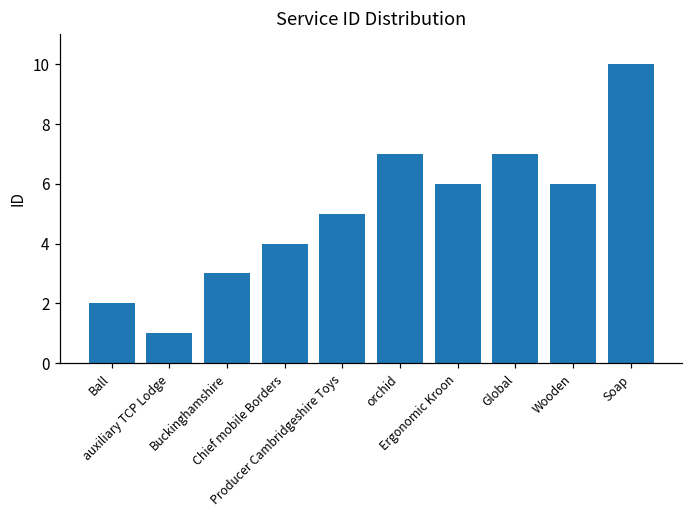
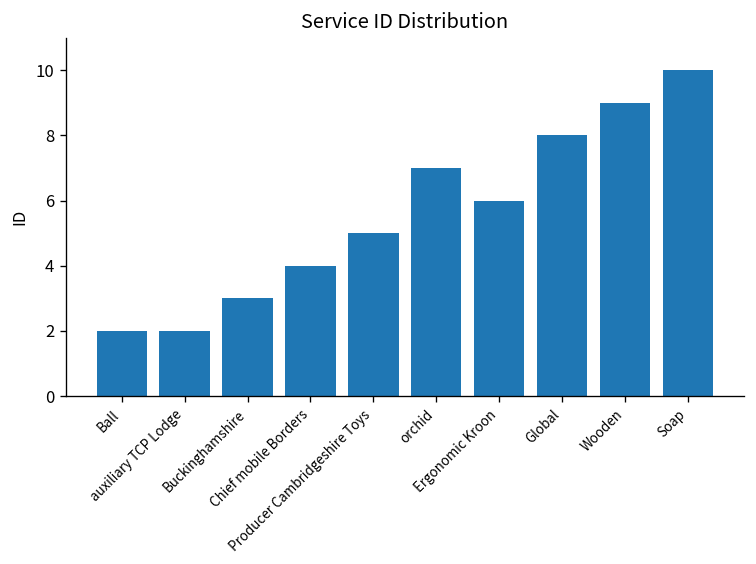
auxiliary TCP Lodge: 1 -> 2
Global: 7 -> 8
Wooden: 6 -> 9
